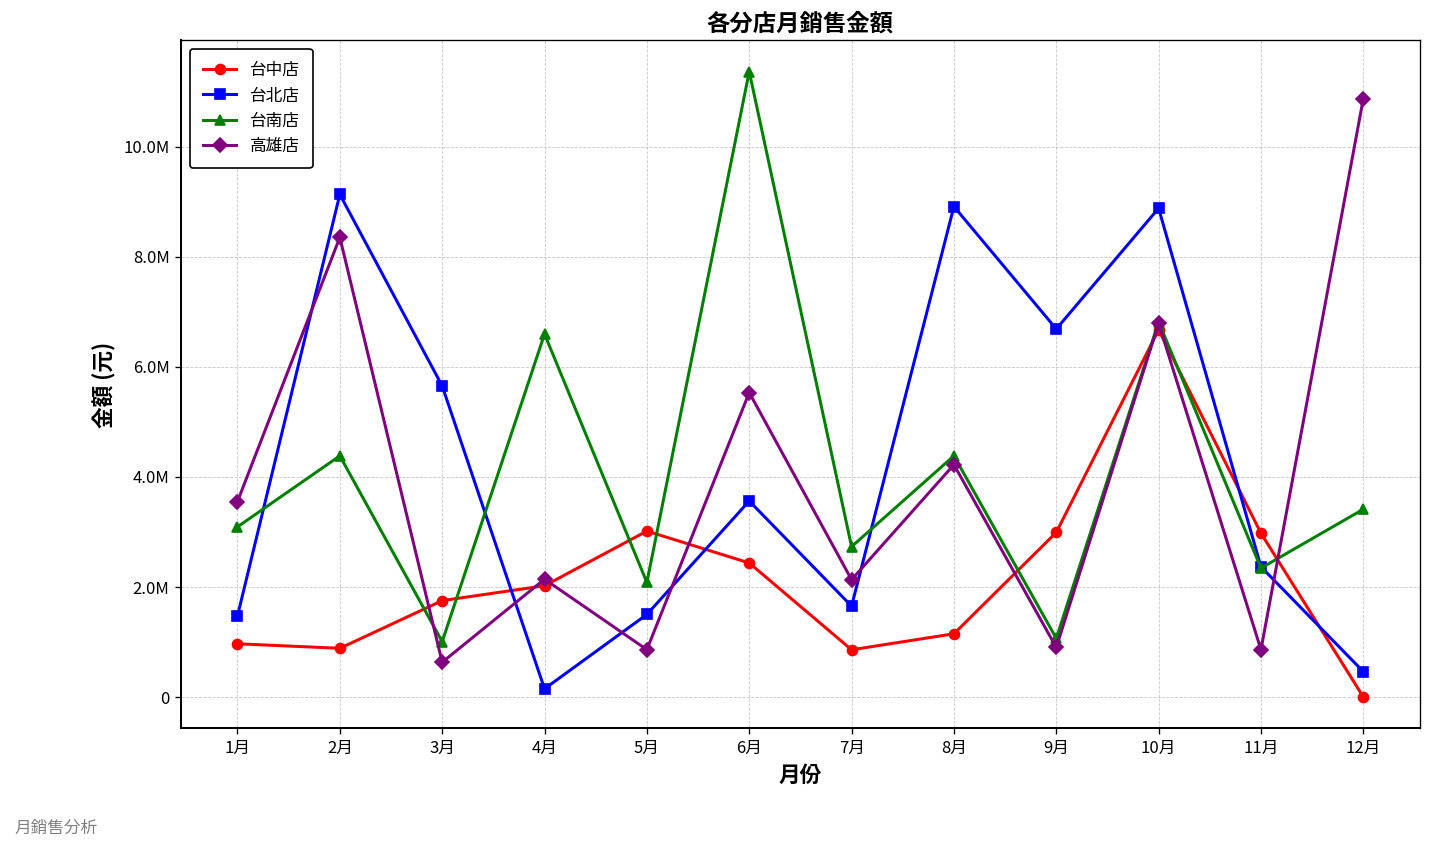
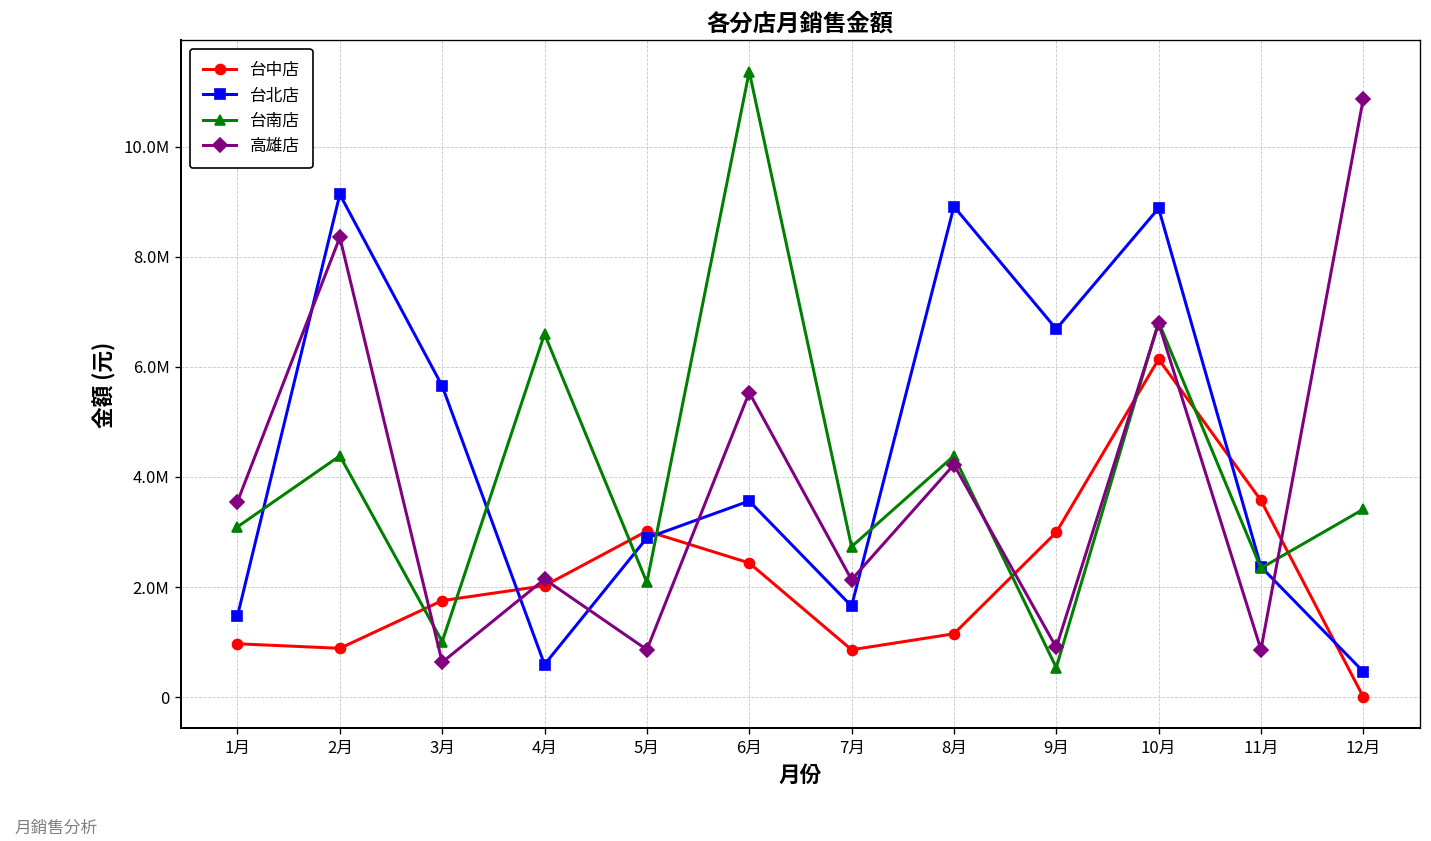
台北店, 4月: 100000 -> 600000
台北店, 5月: 1500000 -> 2900000
台南店, 9月: 1100000 -> 500000
台中店, 10月: 6700000 -> 6100000
台中店, 11月: 3000000 -> 3600000
